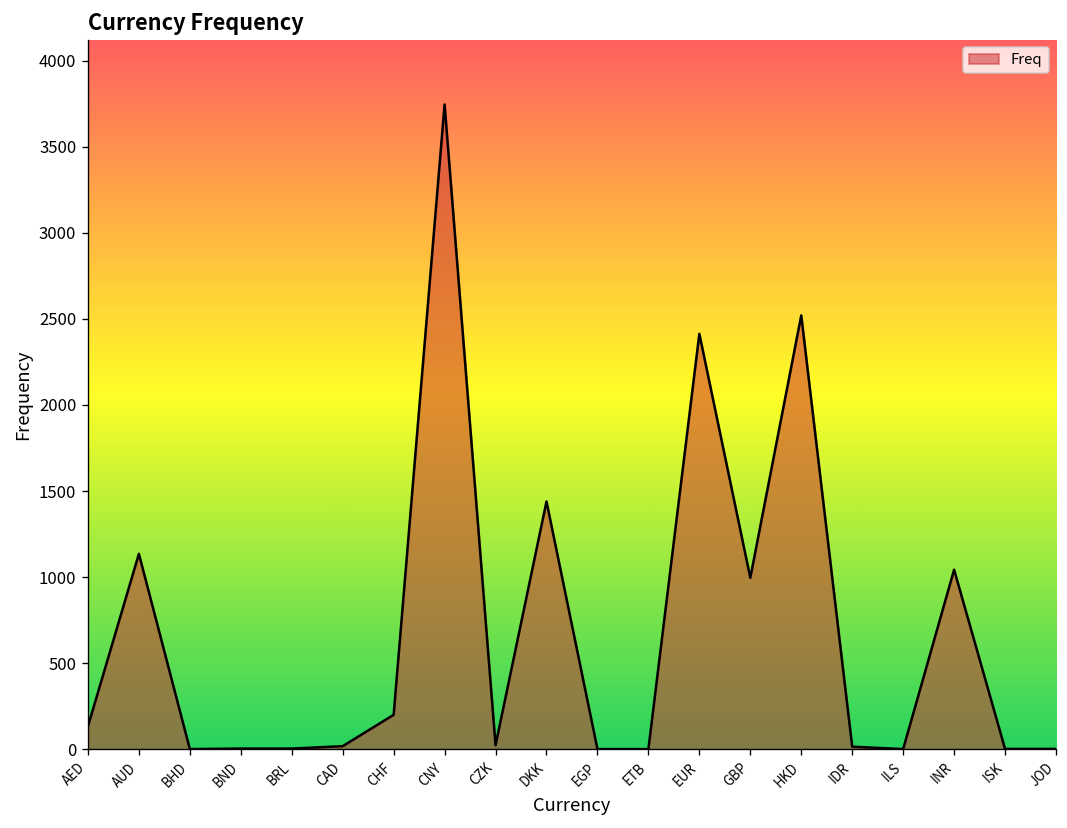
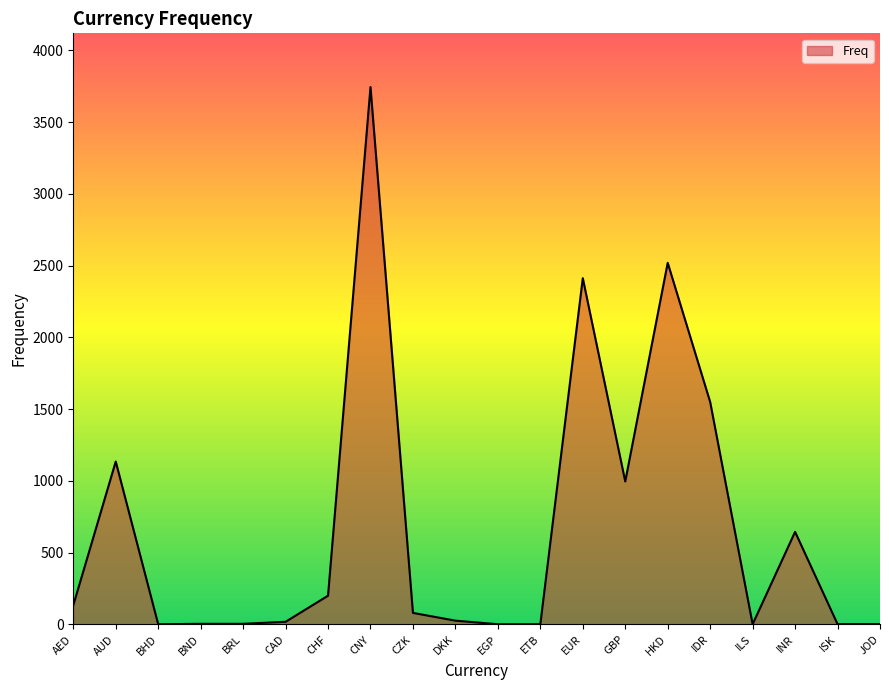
CZK: 20 -> 80
DKK: 1440 -> 30
IDR: 20 -> 1550
INR: 1040 -> 650
